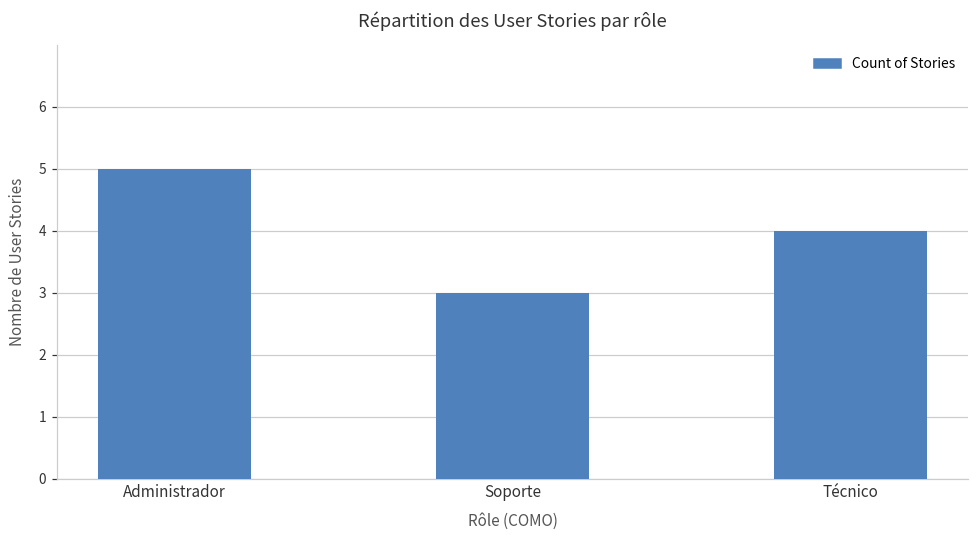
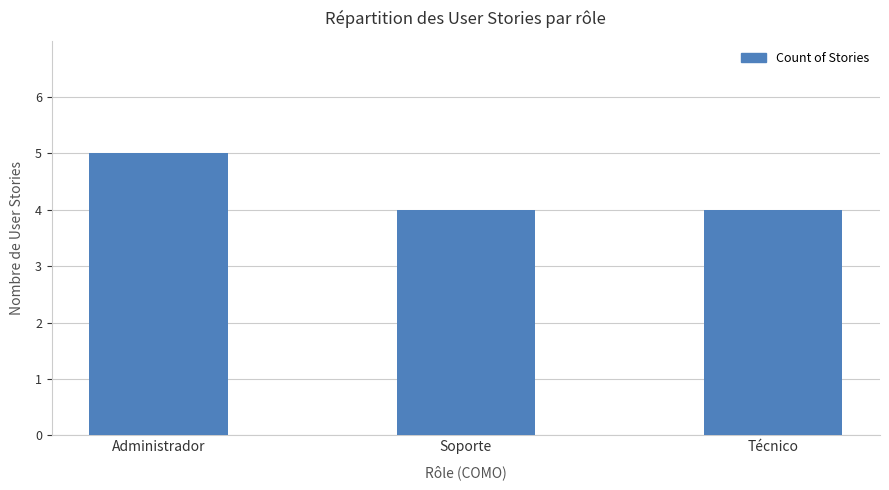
Soporte: 3 -> 4
